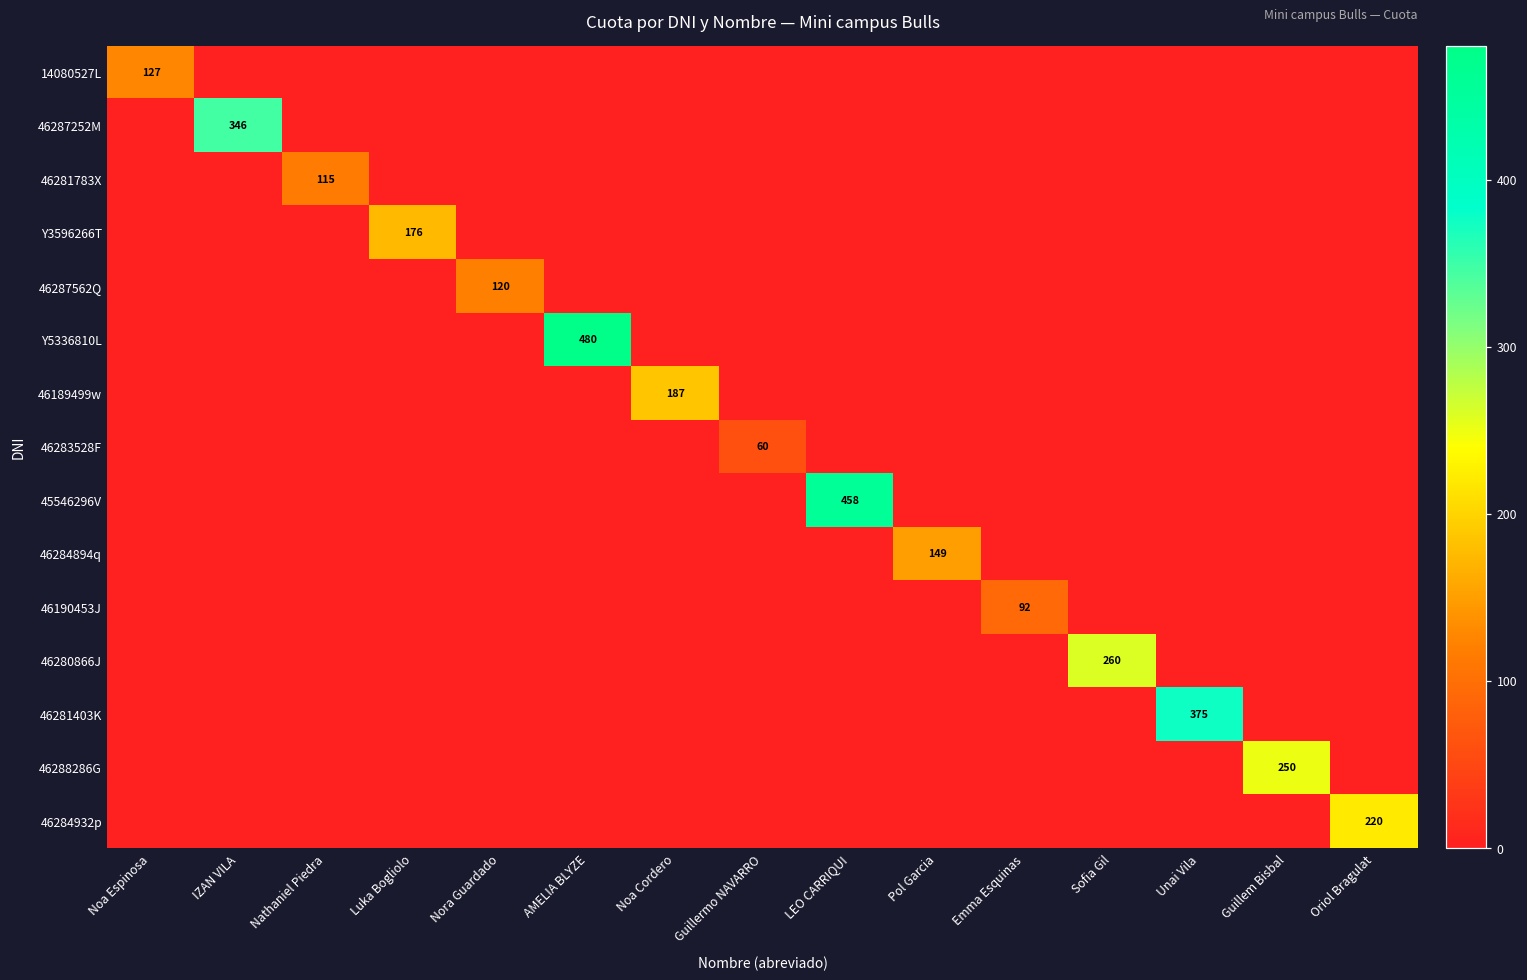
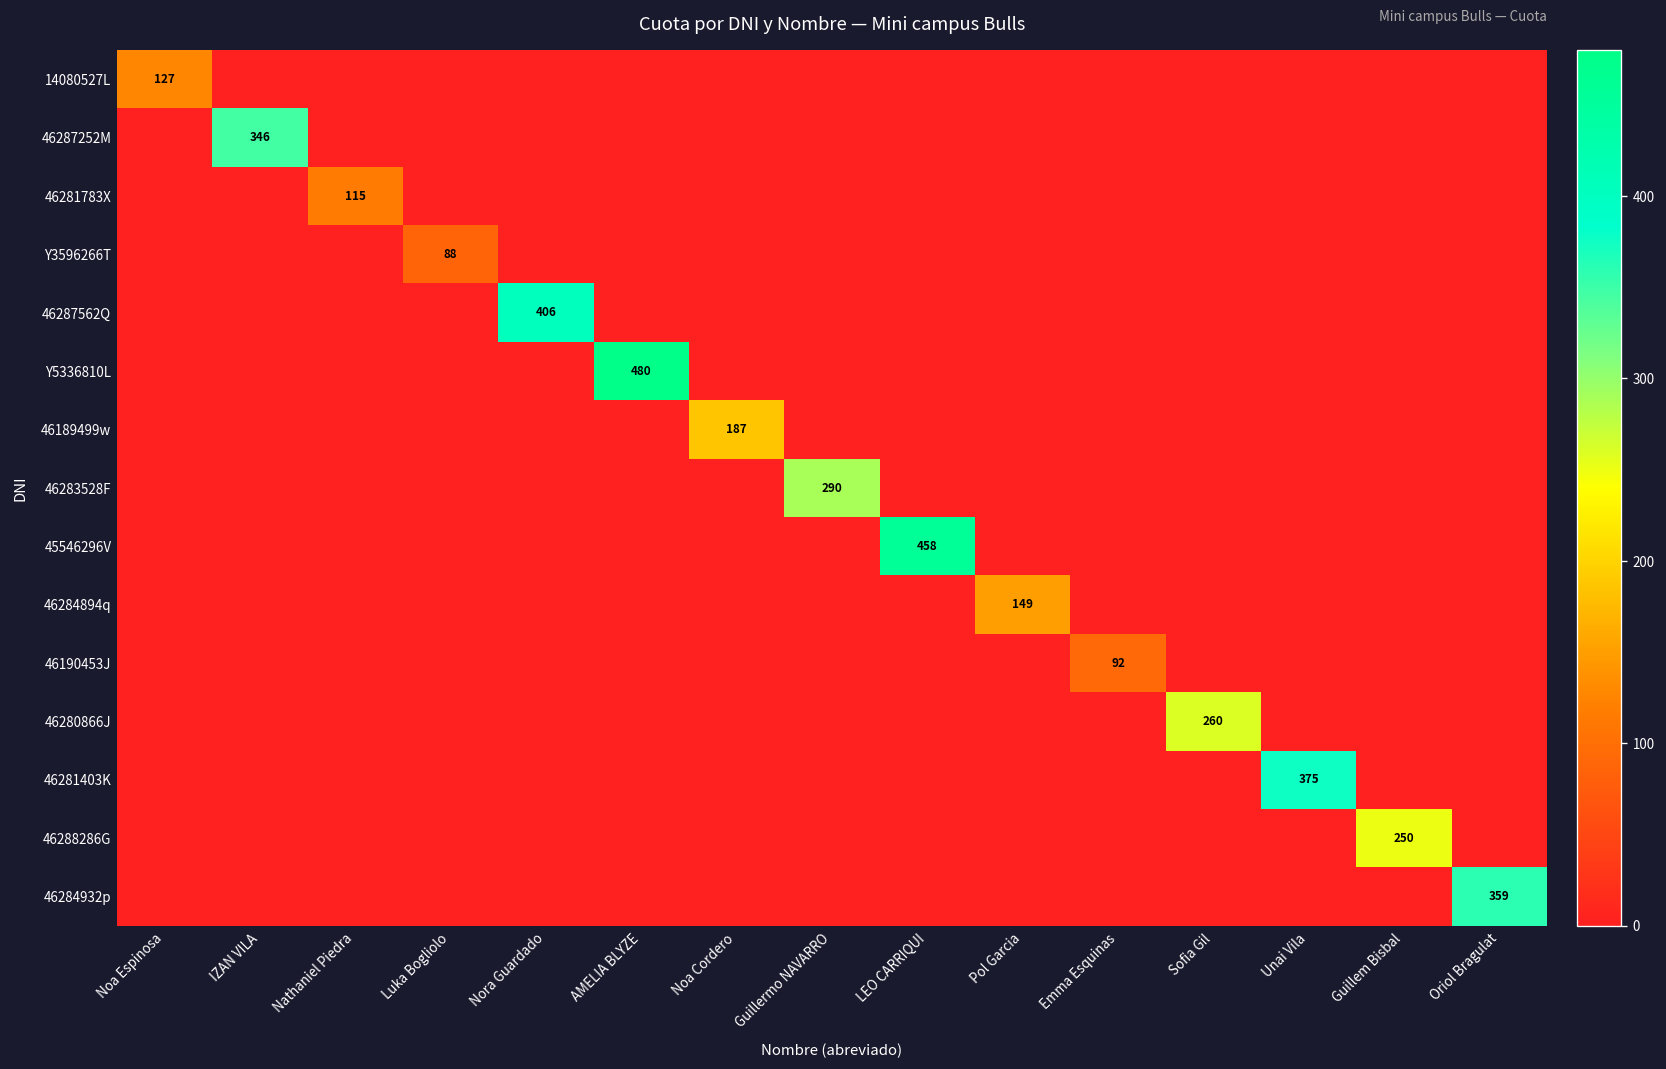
Y3596266T, Luka Bogliolo: 176 -> 88
46287562Q, Nora Guardado: 120 -> 406
46283528F, Guillermo NAVARRO: 60 -> 290
46284932p, Oriol Bragulat: 220 -> 359
